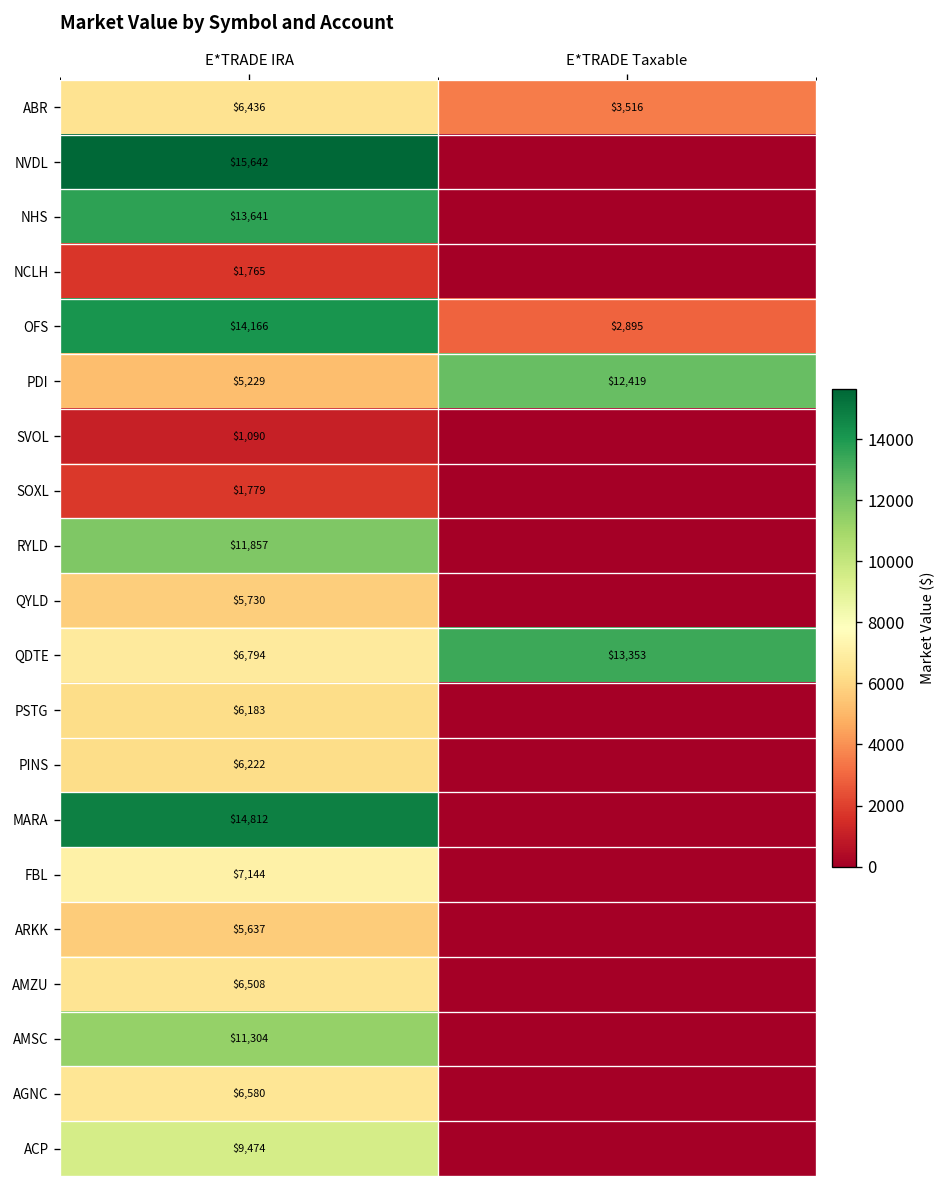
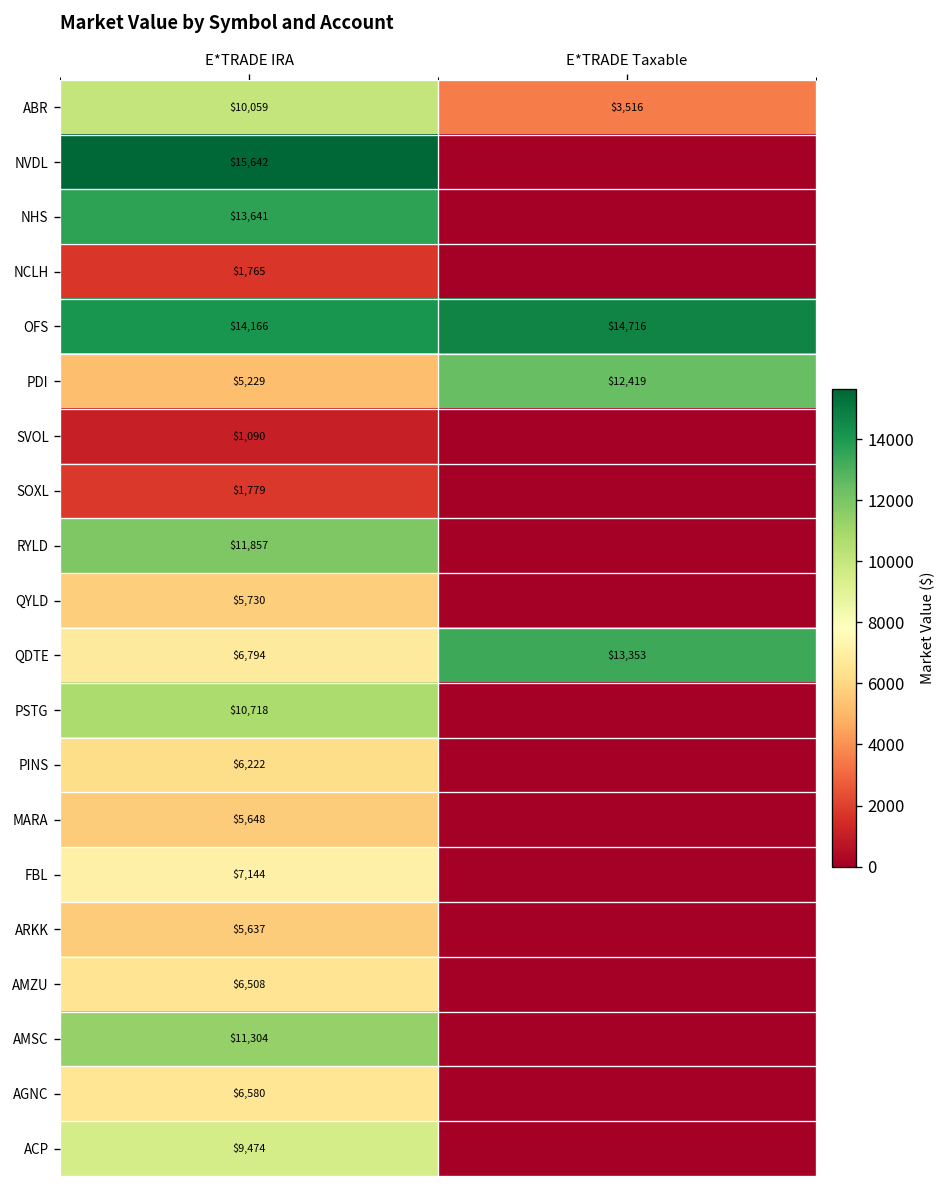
ABR, E*TRADE IRA: $6,436 -> $10,059
OFS, E*TRADE Taxable: $2,895 -> $14,716
PSTG, E*TRADE IRA: $6,183 -> $10,718
MARA, E*TRADE IRA: $14,812 -> $5,648
